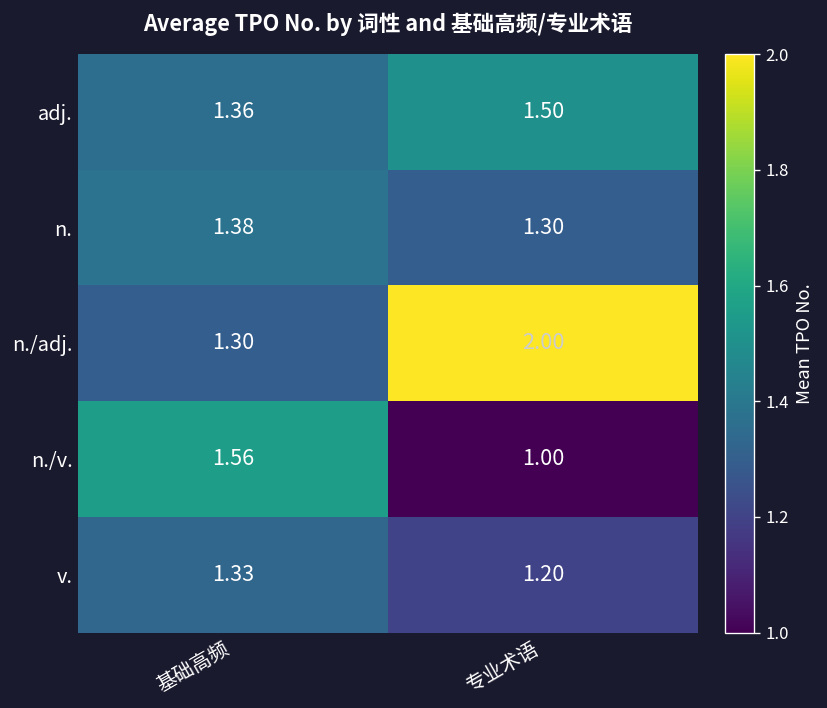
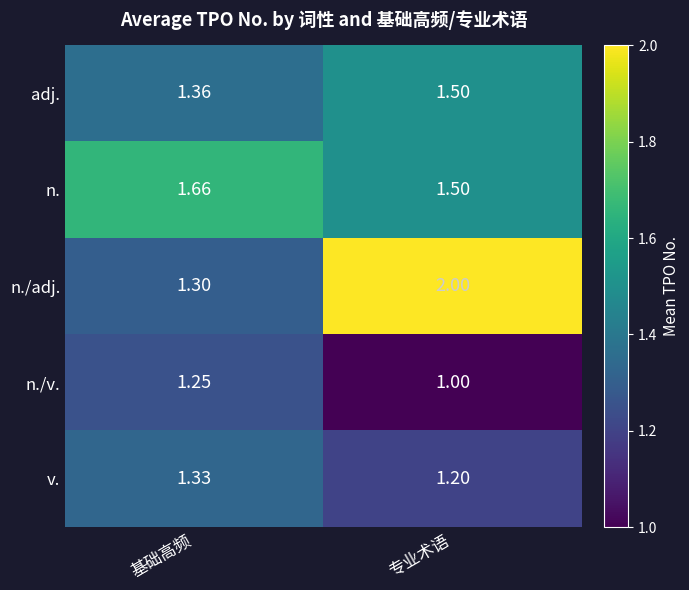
n., 基础高频: 1.38 -> 1.66
n., 专业术语: 1.30 -> 1.50
n./v., 基础高频: 1.56 -> 1.25
